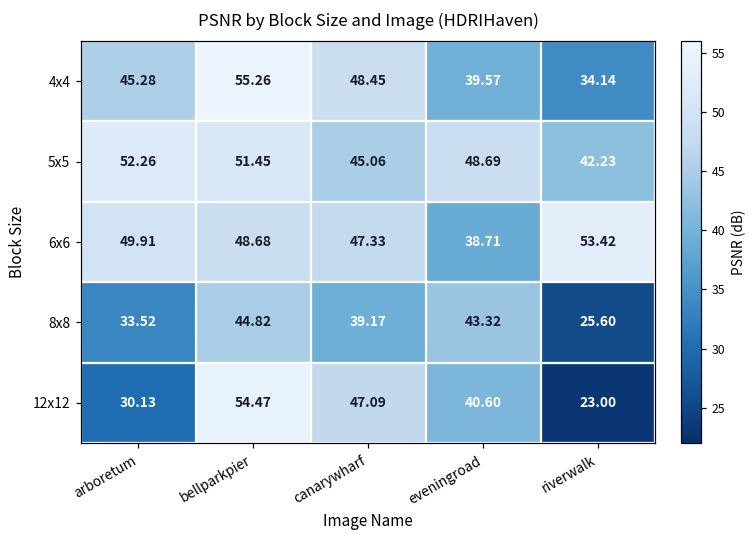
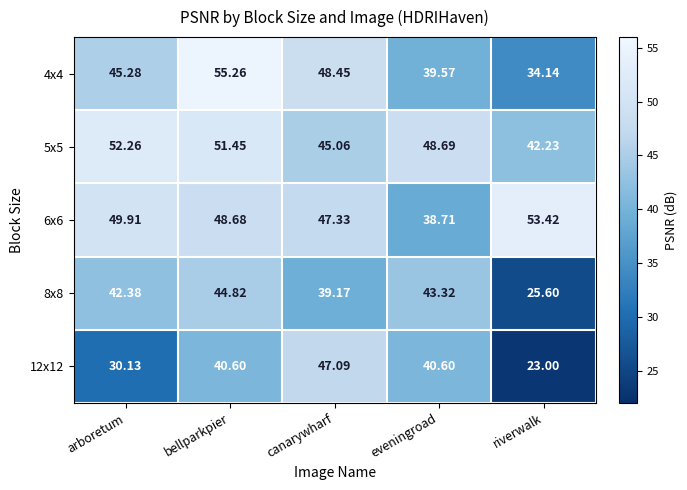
8x8, arboretum: 33.52 -> 42.38
12x12, bellparkpier: 54.47 -> 40.60
